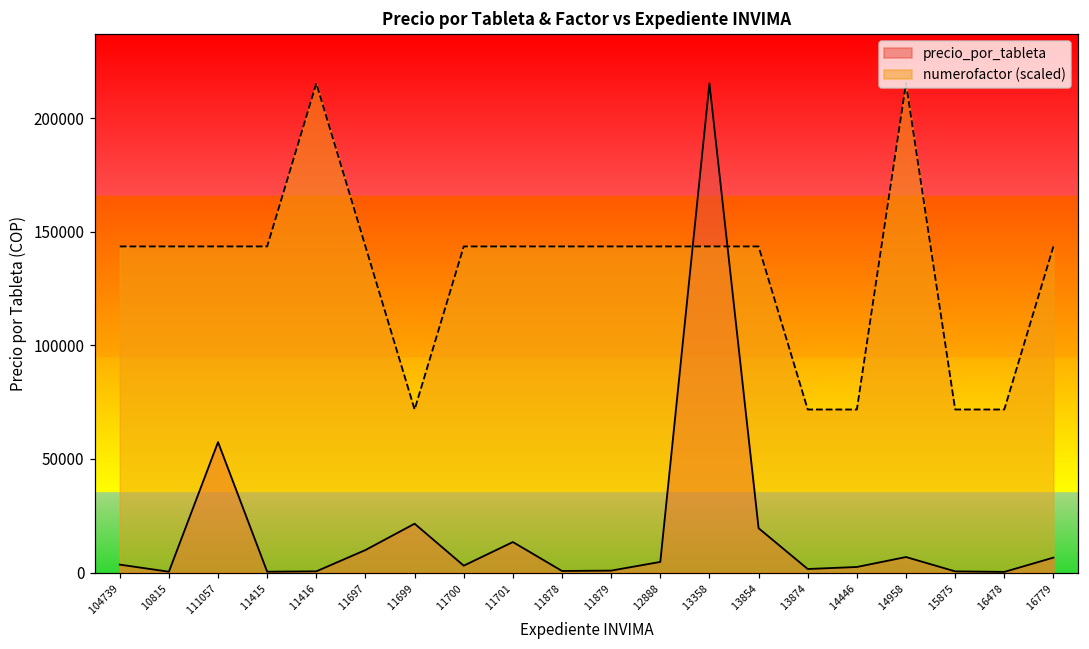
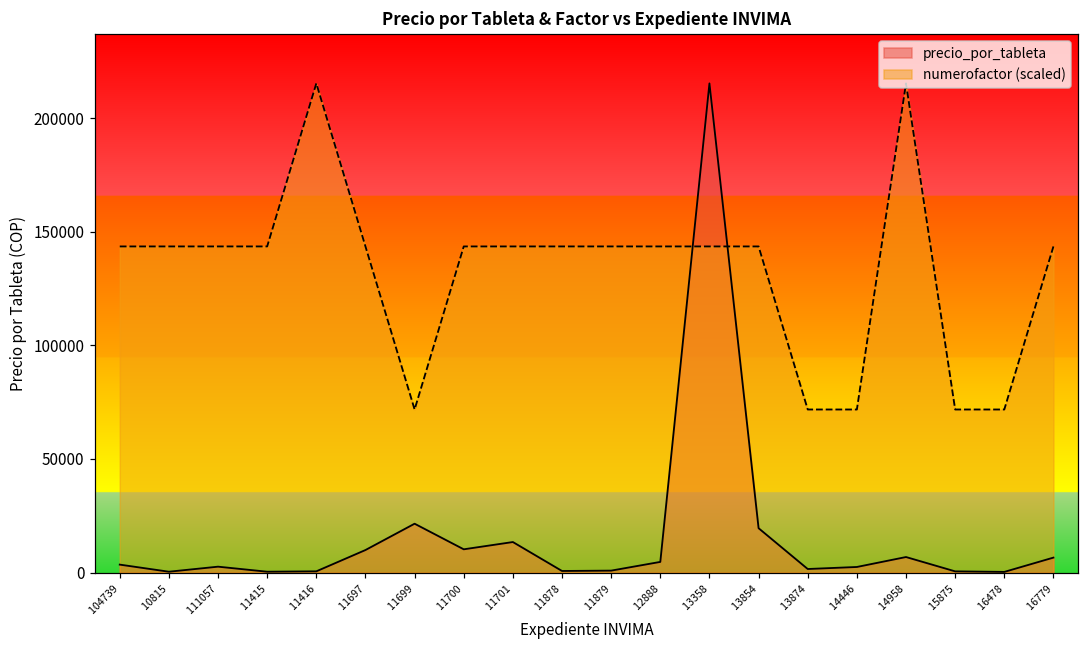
precio_por_tableta, 111057: 57000 -> 3000
precio_por_tableta, 11700: 3000 -> 10000
